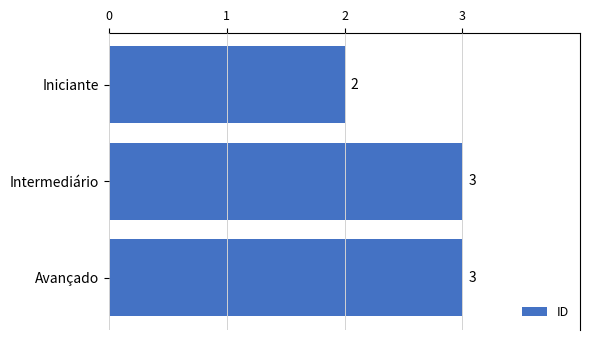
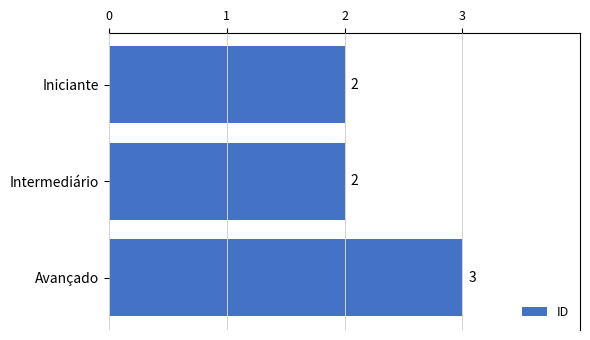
Intermediário: 3 -> 2
